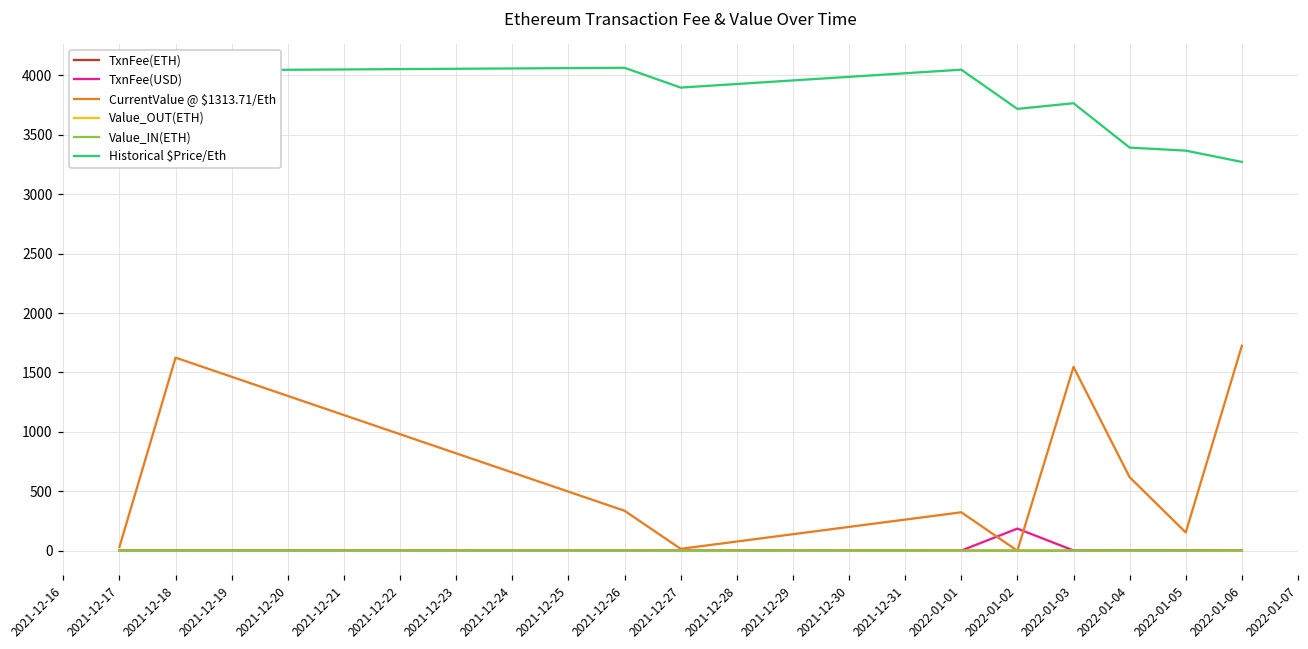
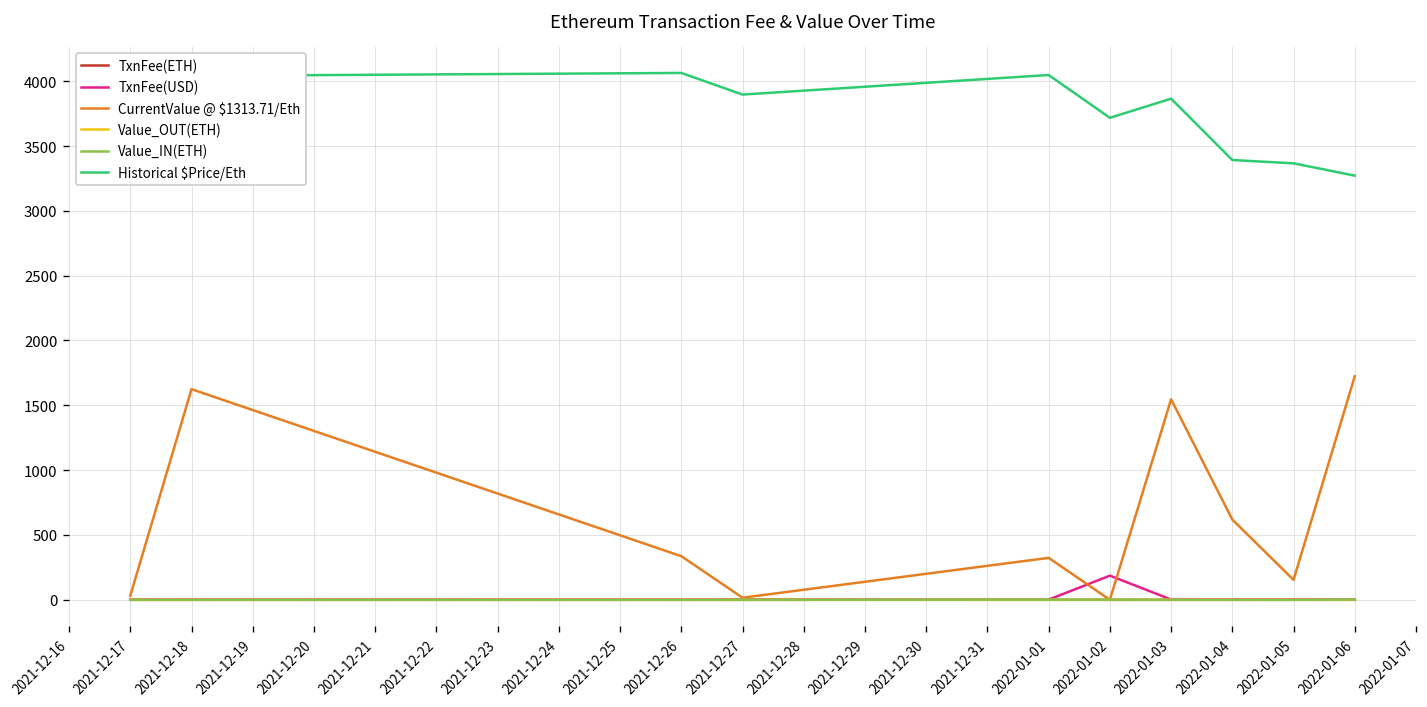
Historical $Price/Eth, 2022-01-03: 3770 -> 3870
